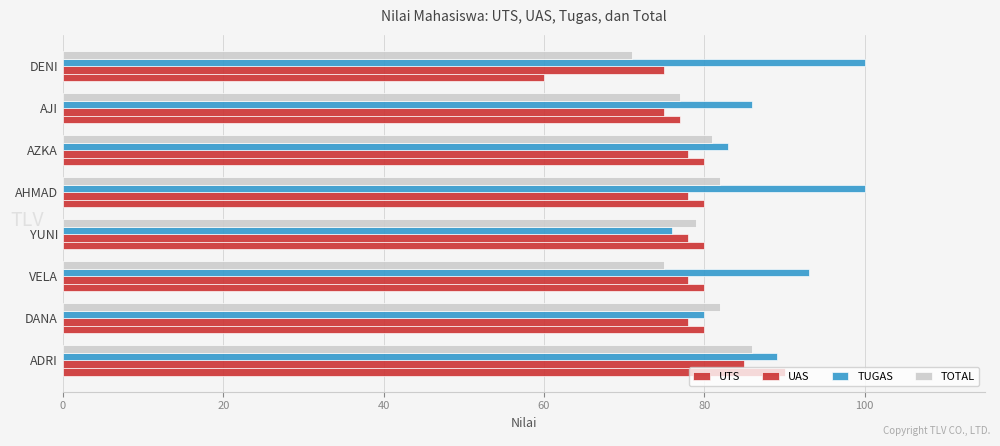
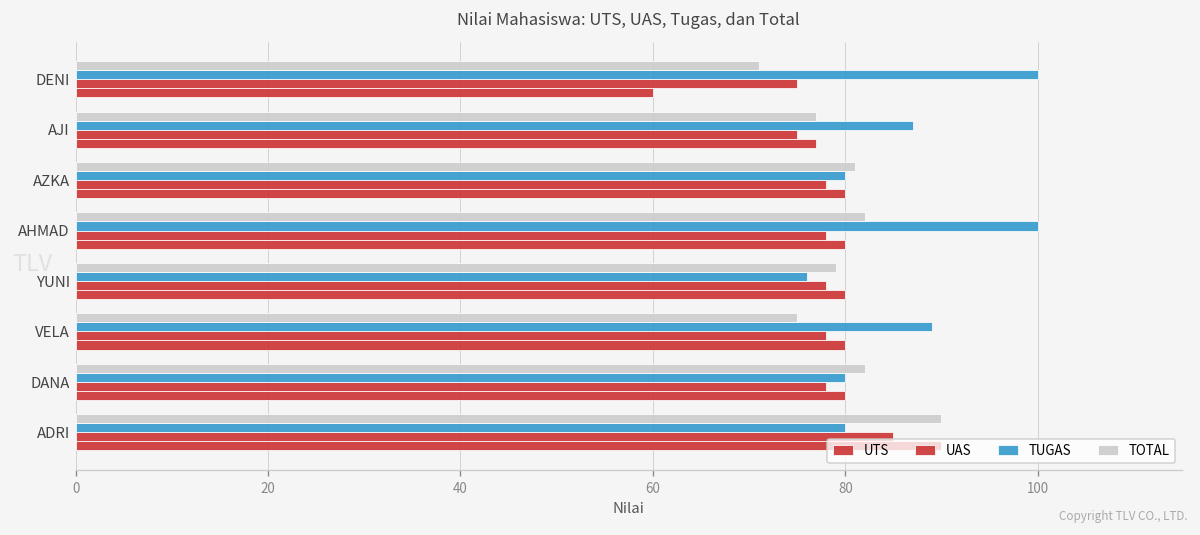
TUGAS, AJI: 86 -> 87
TUGAS, AZKA: 83 -> 80
TUGAS, VELA: 93 -> 89
TOTAL, ADRI: 86 -> 90
TUGAS, ADRI: 89 -> 80
